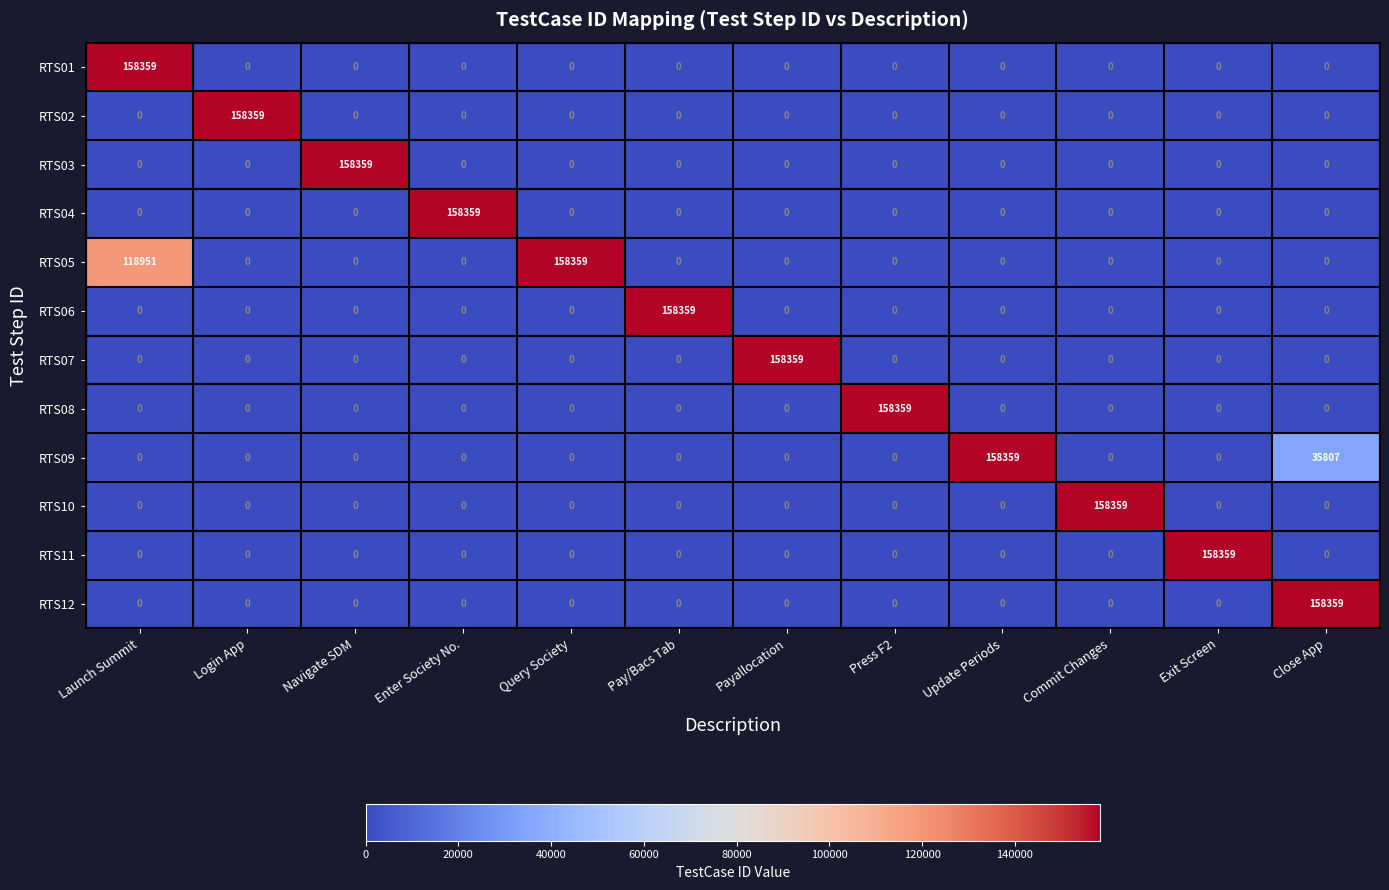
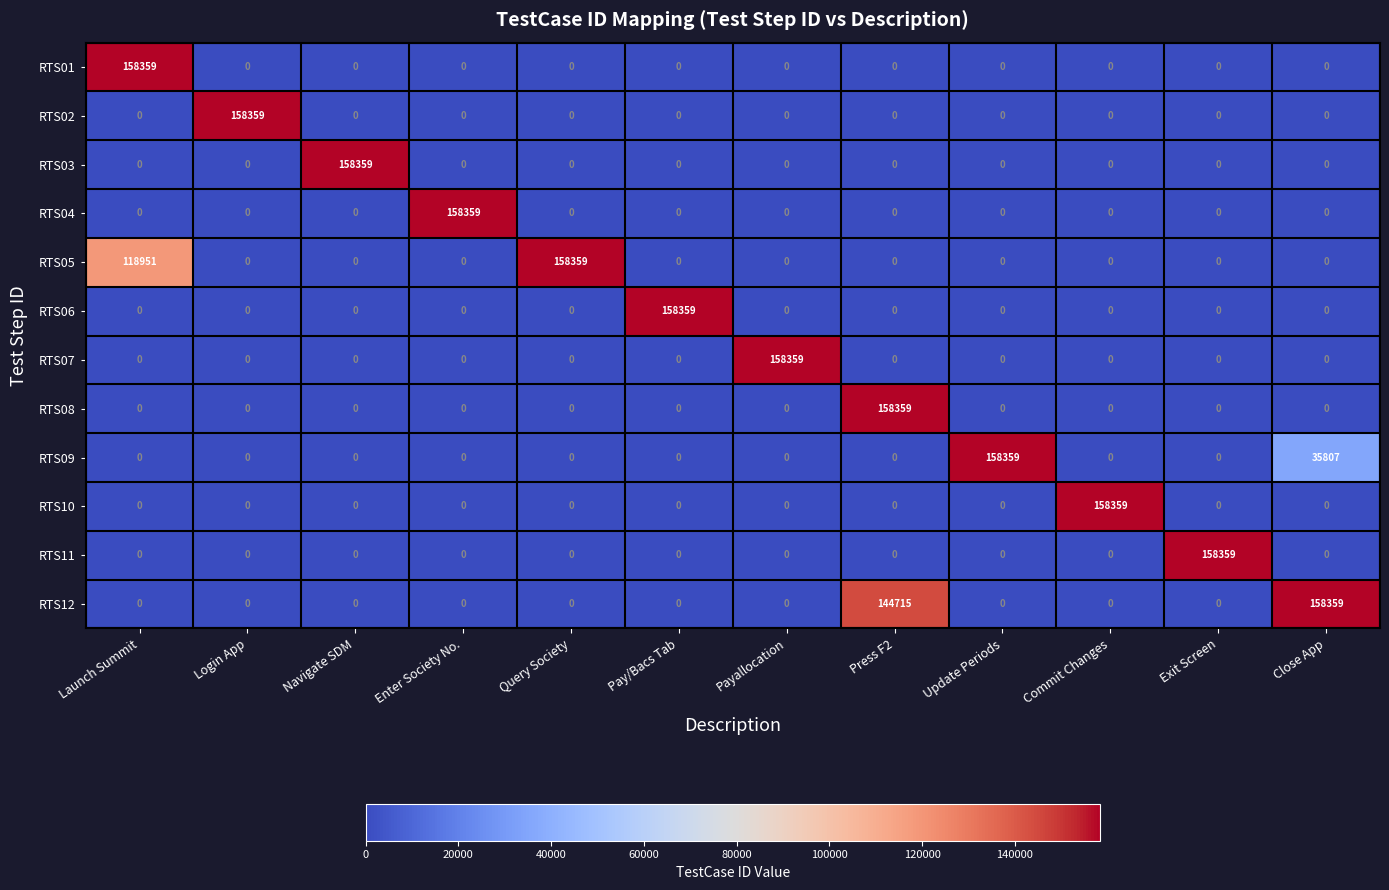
RTS12, Press F2: 0 -> 144715
